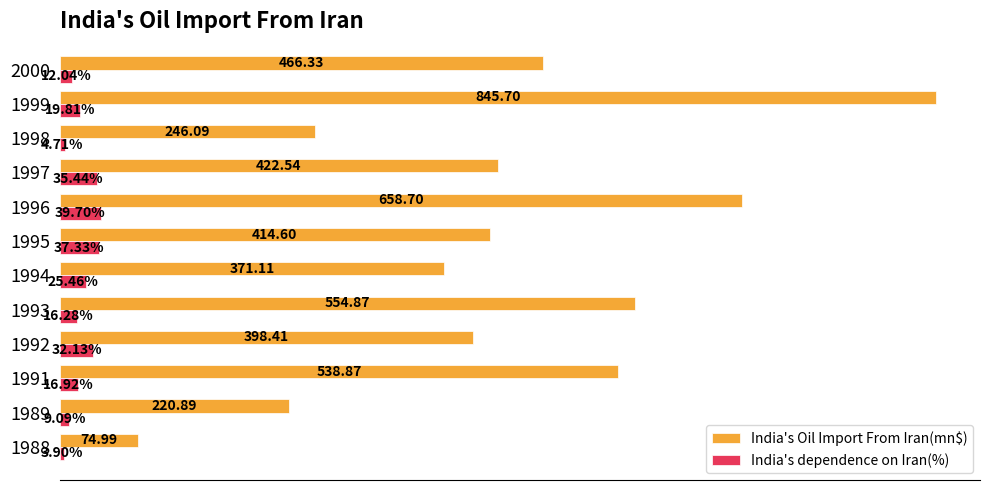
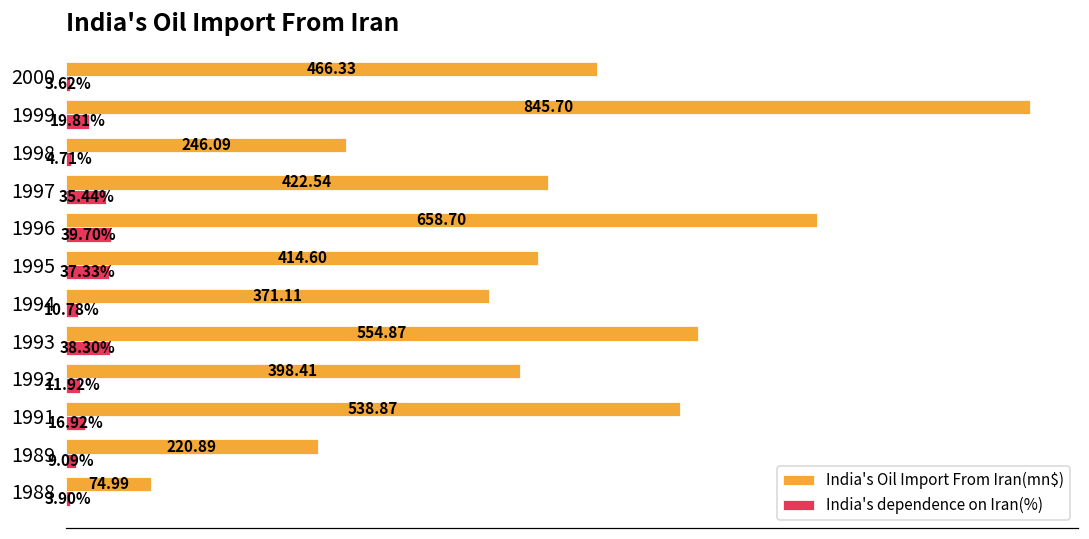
India's dependence on Iran(%), 2000: 12.04% -> 3.62%
India's dependence on Iran(%), 1994: 25.46% -> 10.78%
India's dependence on Iran(%), 1993: 16.28% -> 38.30%
India's dependence on Iran(%), 1992: 32.13% -> 11.92%
